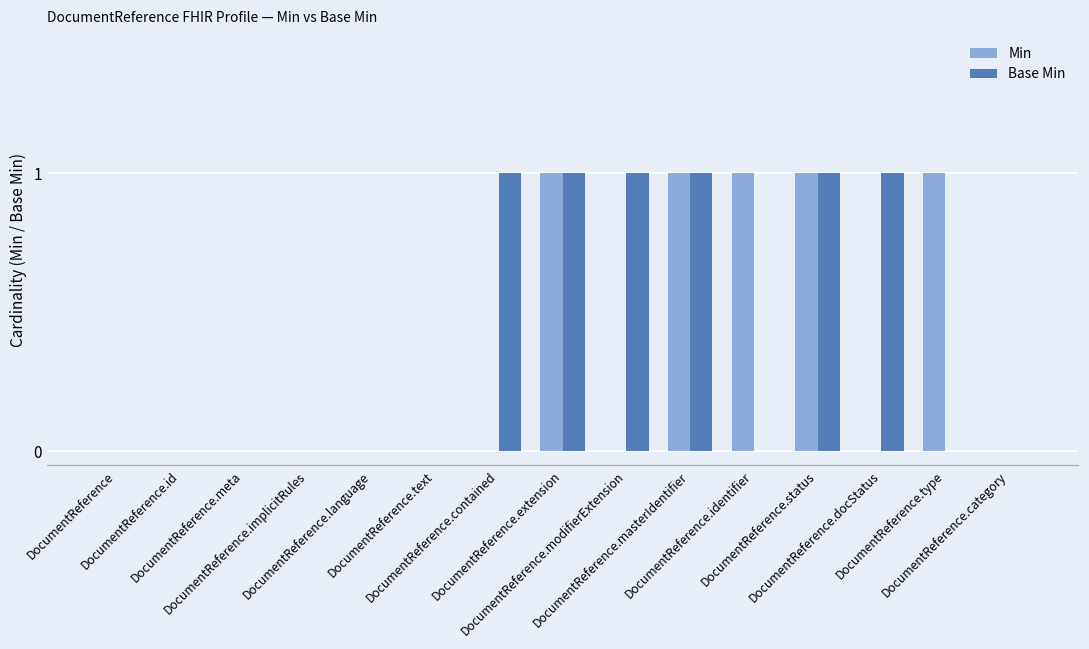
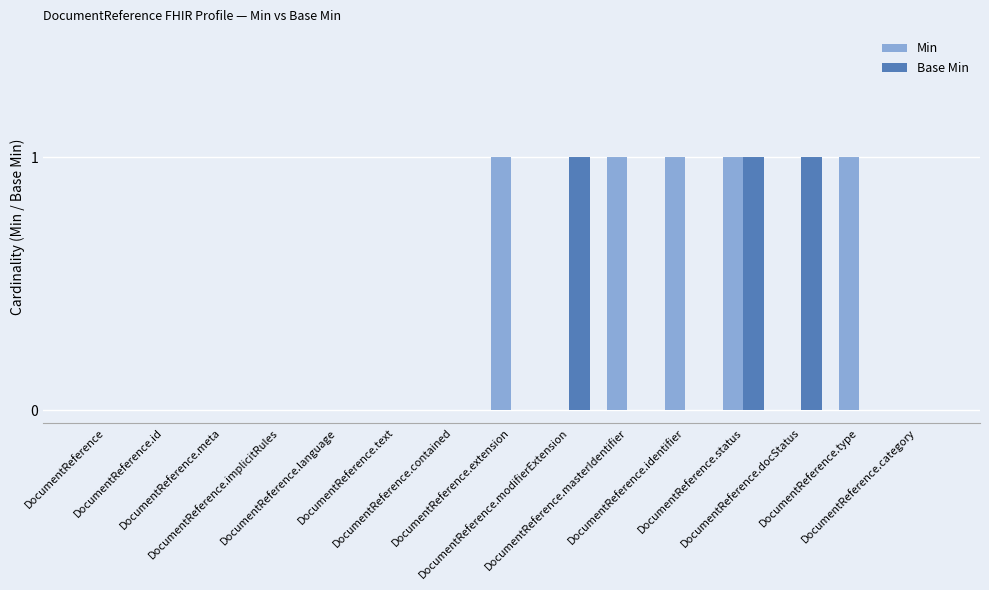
Base Min, DocumentReference.contained: 1 -> 0
Base Min, DocumentReference.extension: 1 -> 0
Base Min, DocumentReference.masterIdentifier: 1 -> 0
